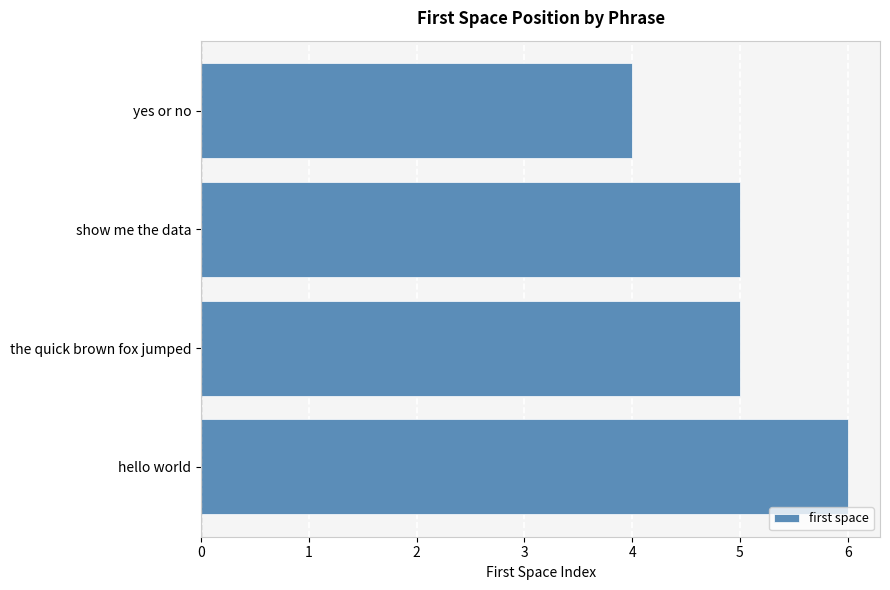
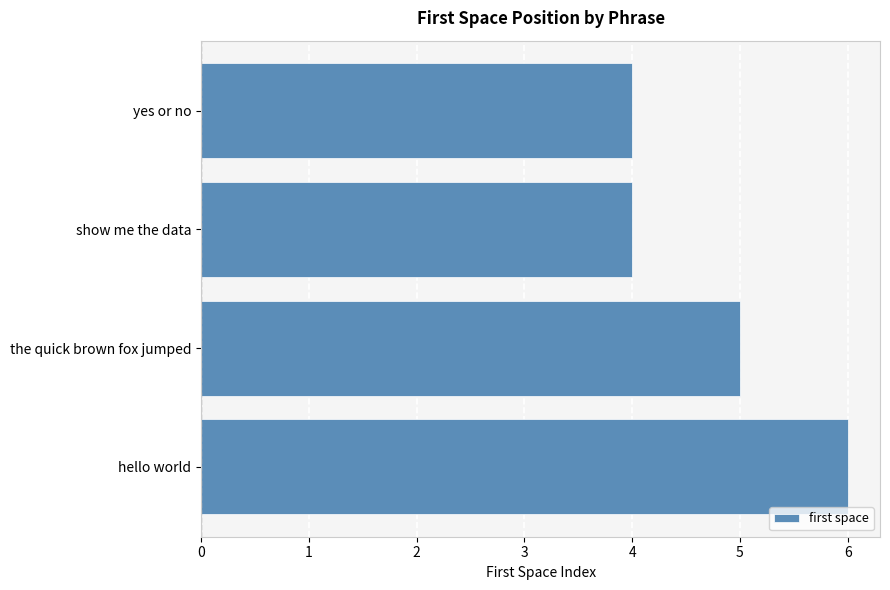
show me the data: 5 -> 4
